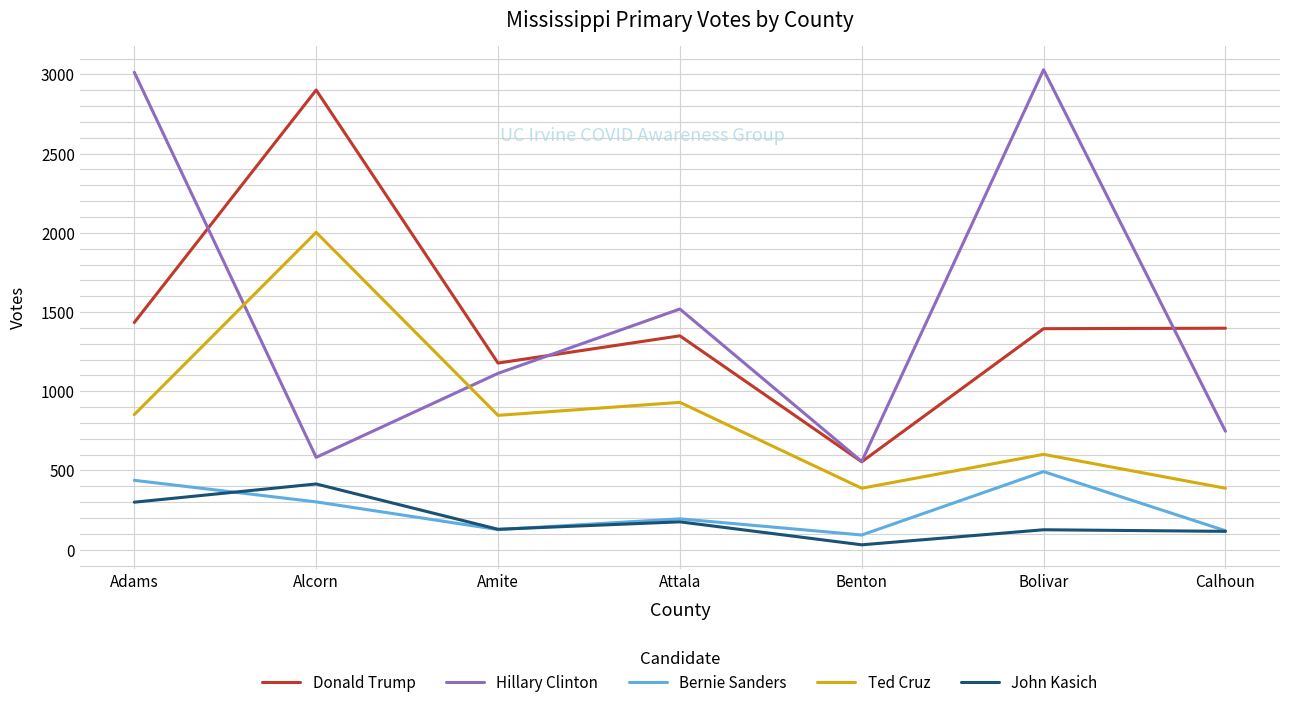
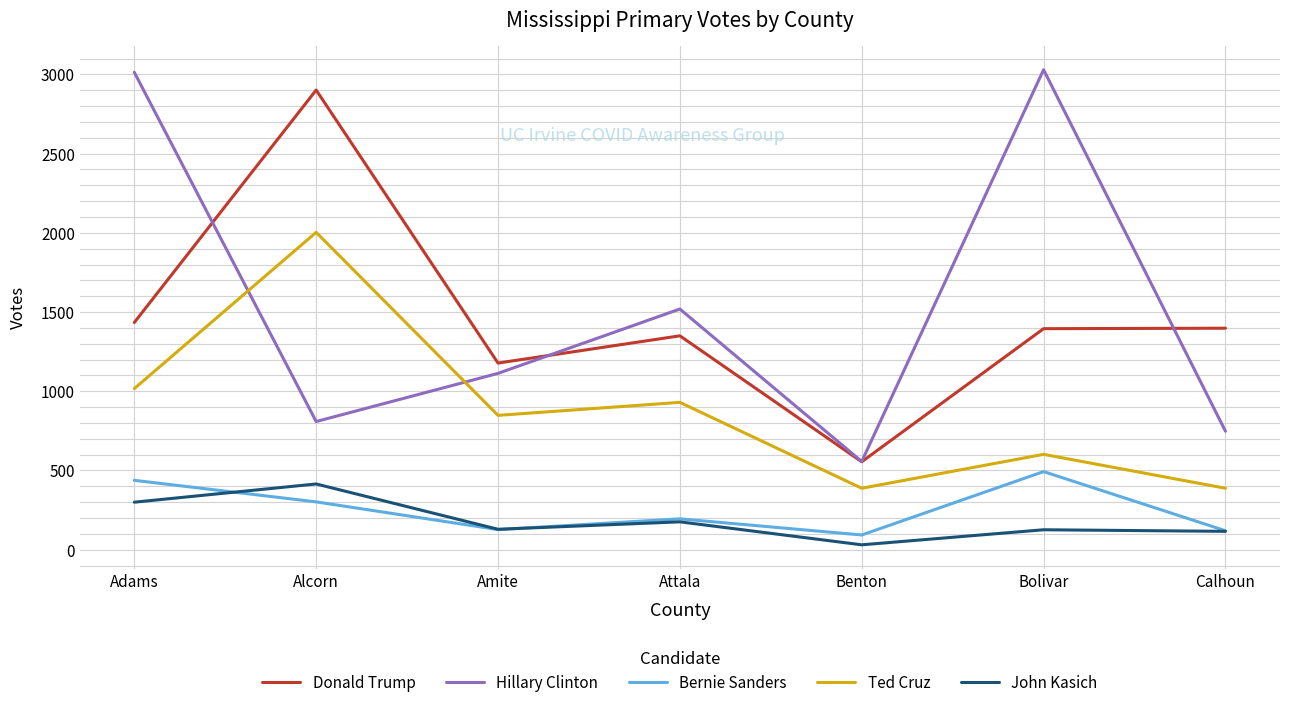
Ted Cruz, Adams: 850 -> 1020
Hillary Clinton, Alcorn: 580 -> 810
